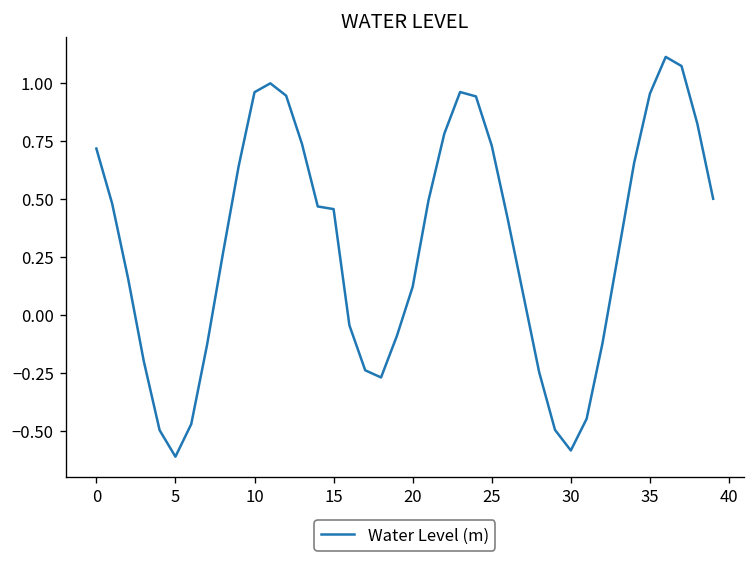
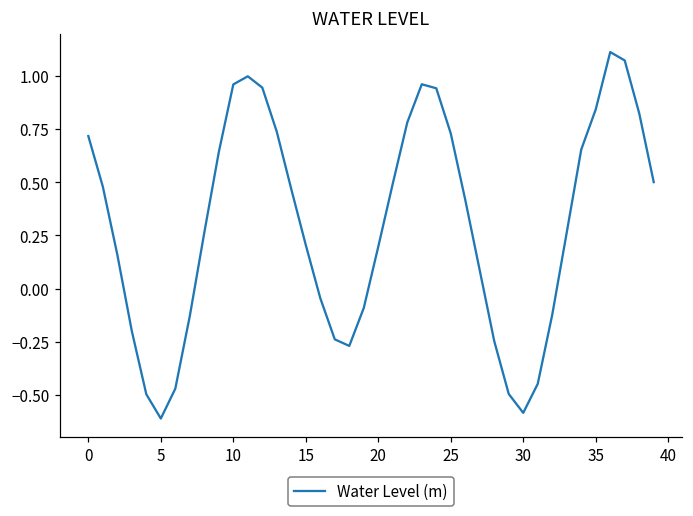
15: 0.46 -> 0.20
20: 0.12 -> 0.20
35: 0.95 -> 0.84
